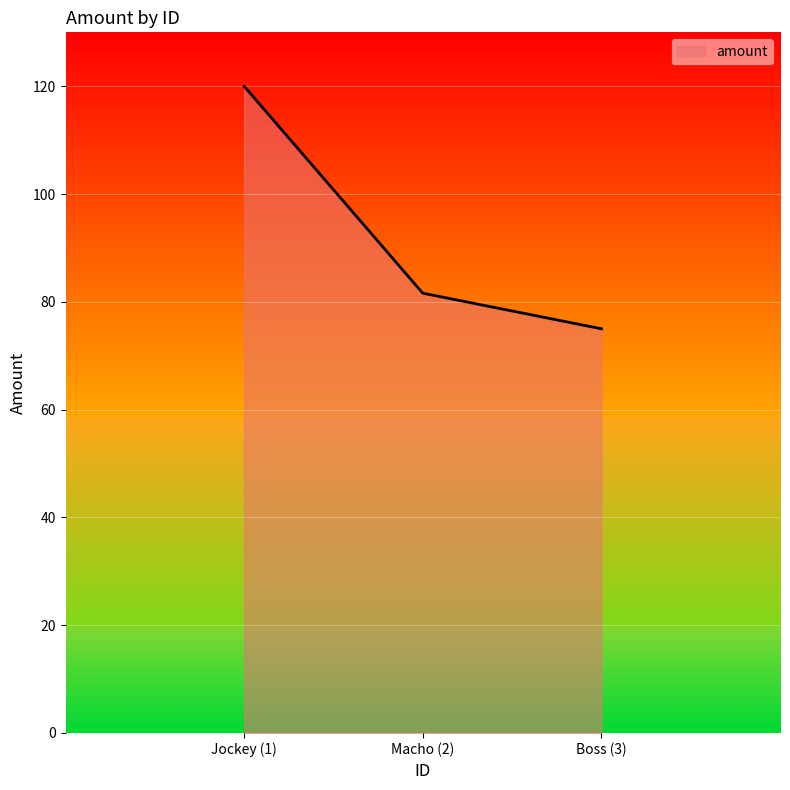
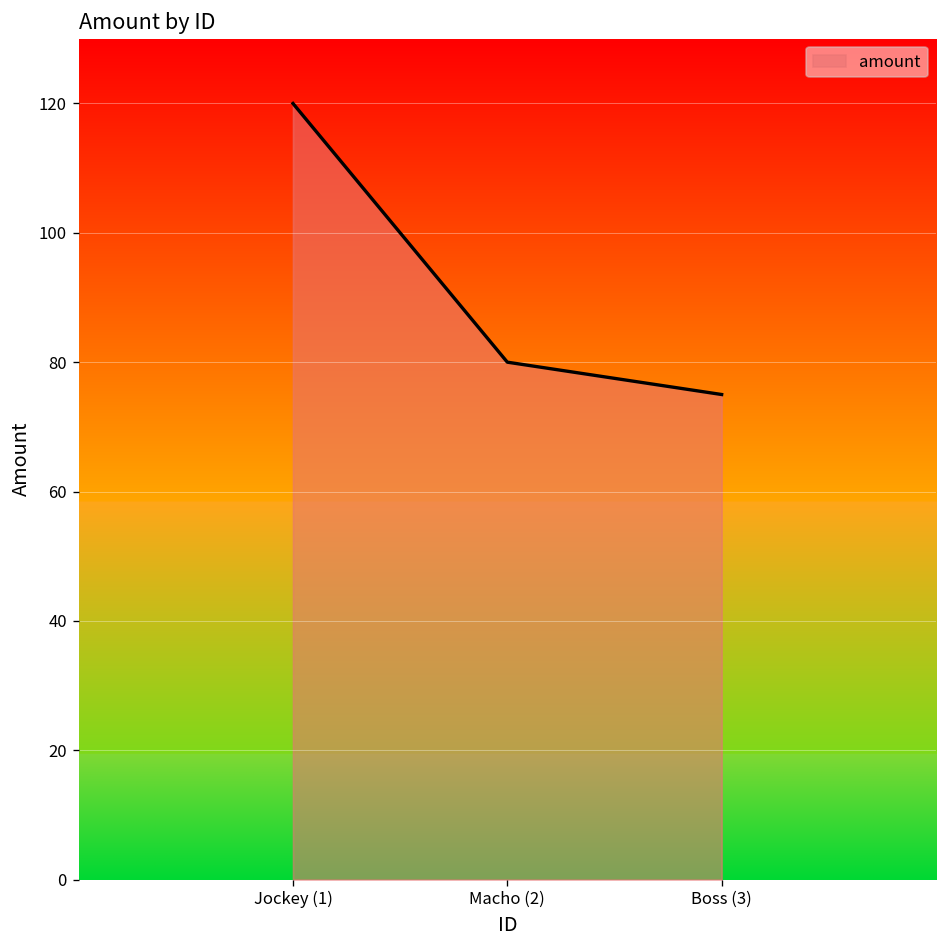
Macho (2): 82 -> 80
